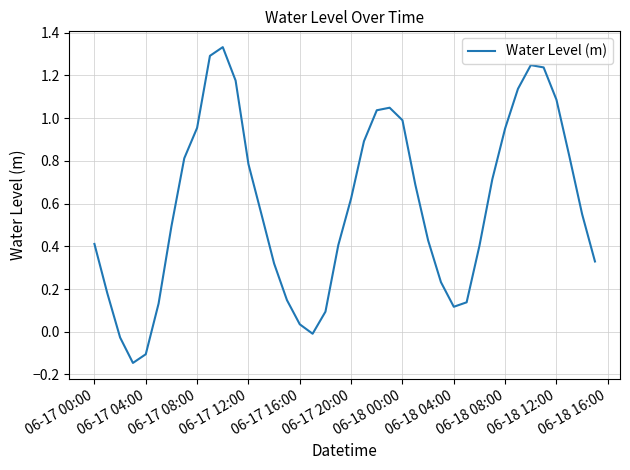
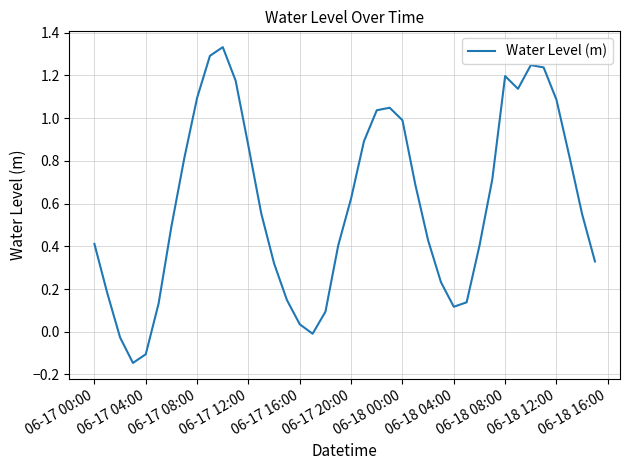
06-17 08:00: 0.95 -> 1.10
06-17 12:00: 0.79 -> 0.87
06-18 08:00: 0.95 -> 1.20
